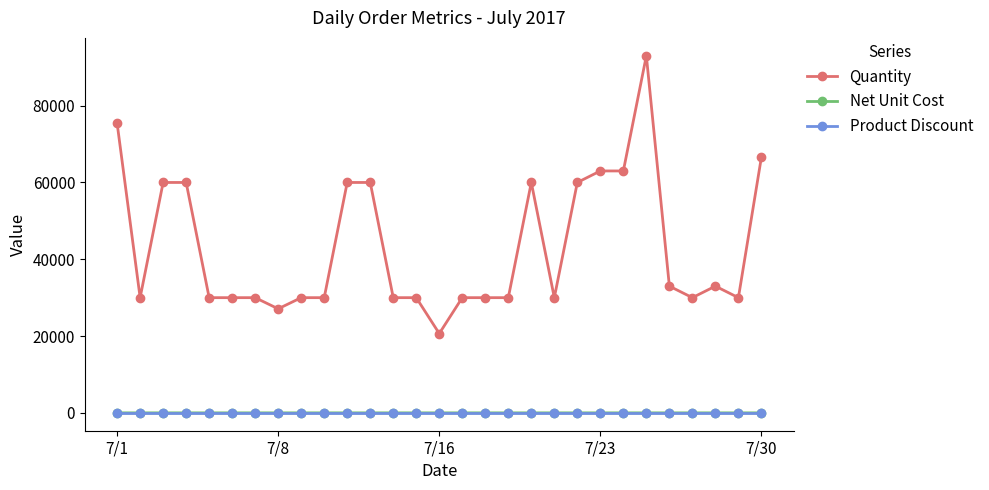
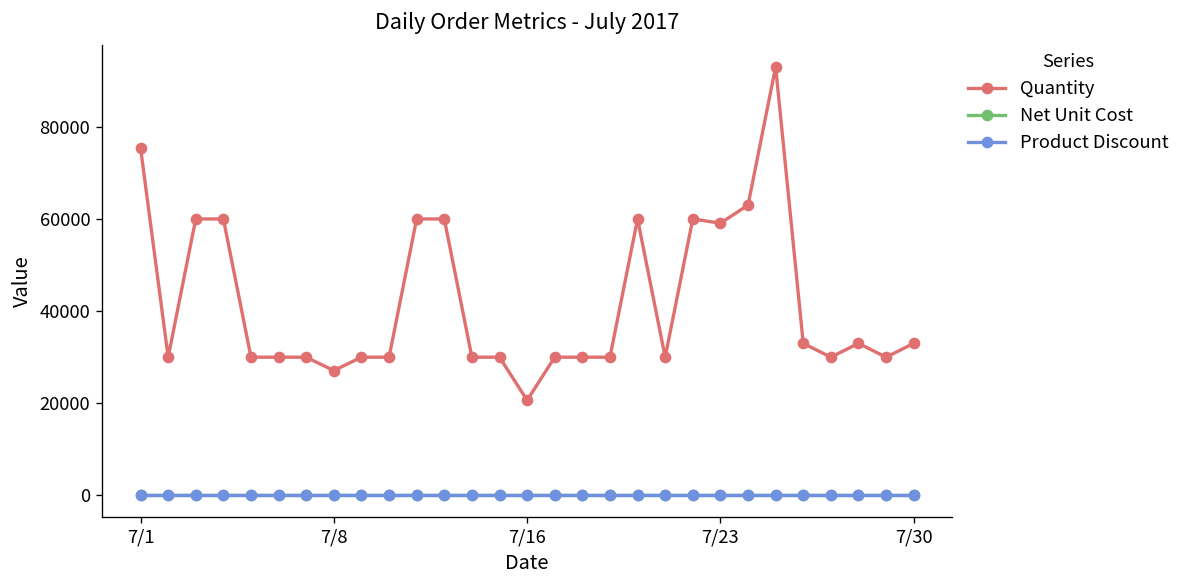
Quantity, 7/23: 63000 -> 59000
Quantity, 7/30: 67000 -> 33000
